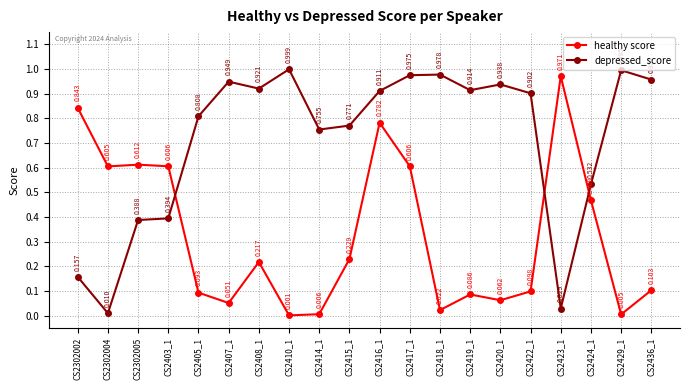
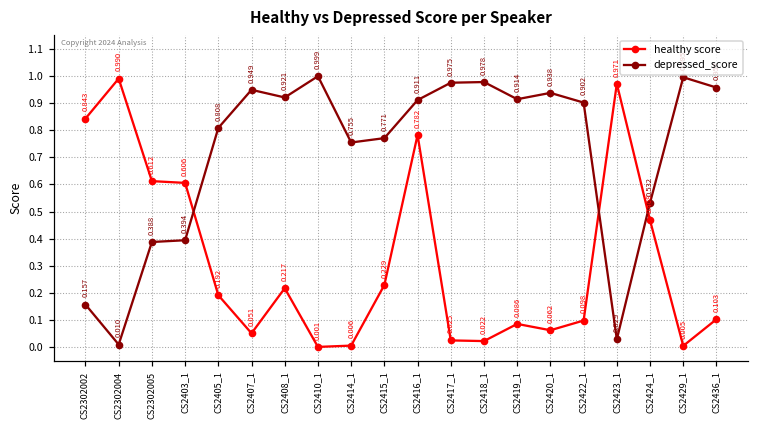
healthy score, CS2302004: 0.605 -> 0.990
healthy score, CS2405_1: 0.093 -> 0.192
healthy score, CS2417_1: 0.606 -> 0.025
